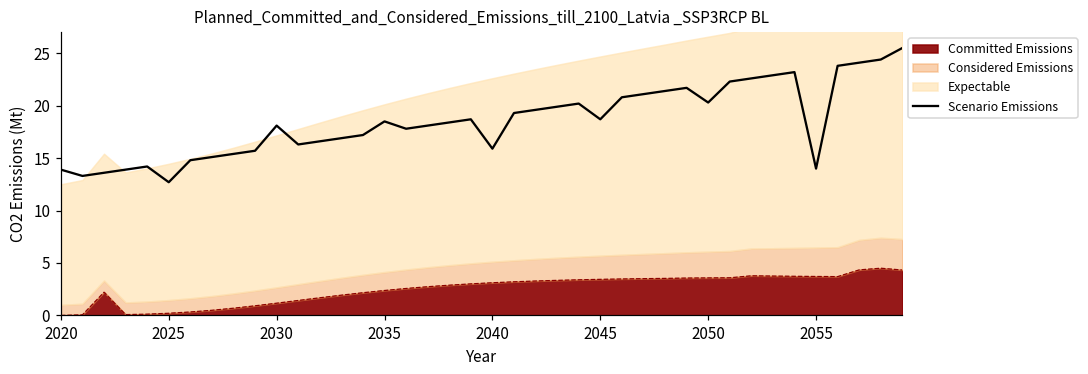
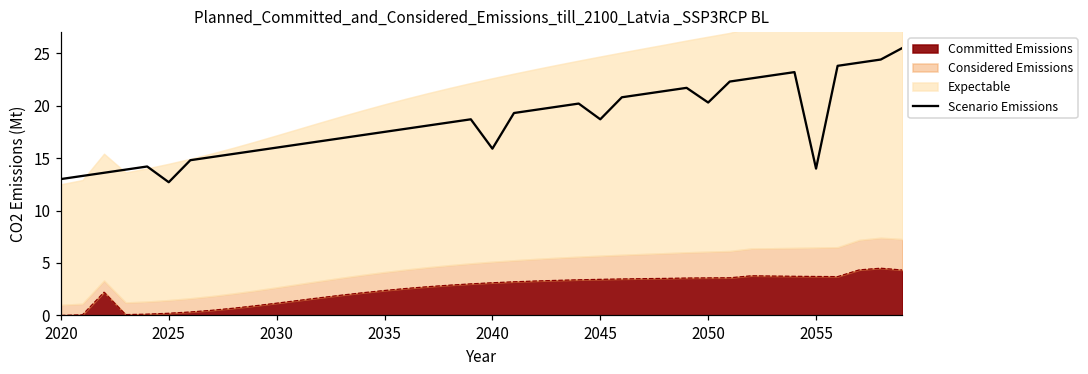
Scenario Emissions, 2020: 14 -> 13
Scenario Emissions, 2030: 18 -> 16
Scenario Emissions, 2035: 19 -> 18
